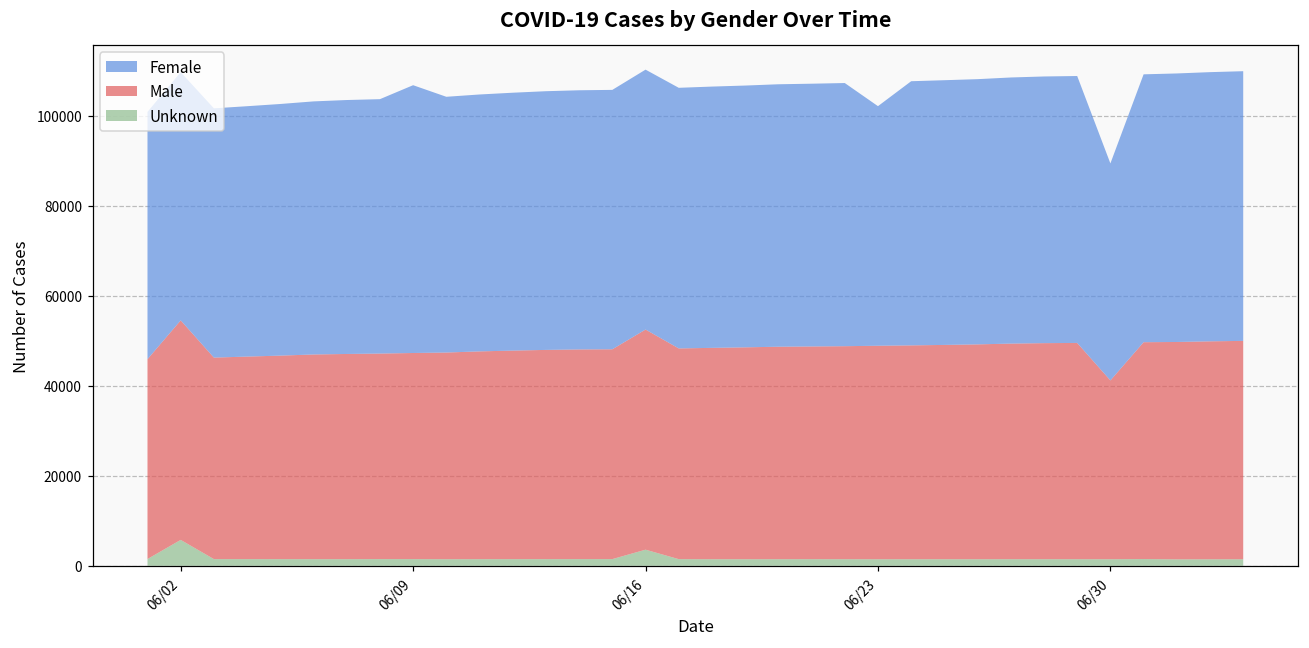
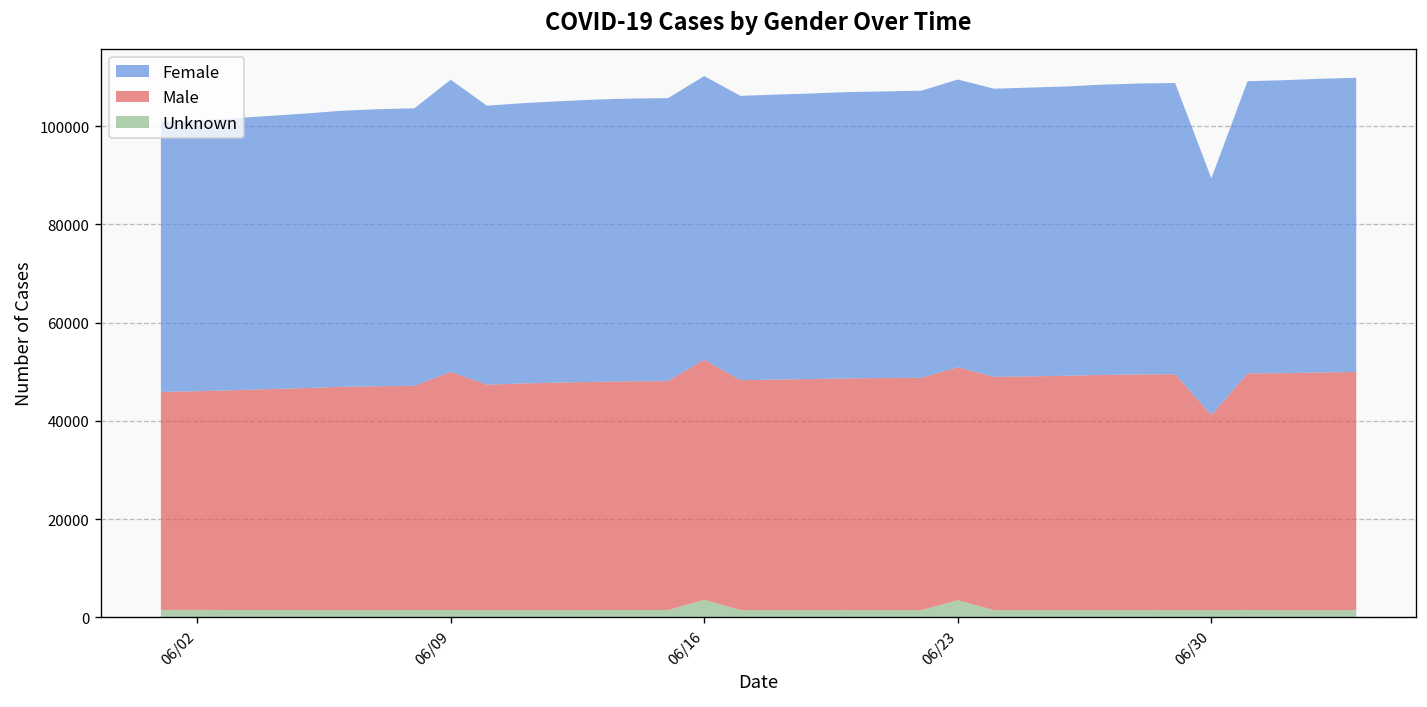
Unknown, 06/02: 6000 -> 2000
Male, 06/02: 49000 -> 45000
Male, 06/09: 46000 -> 48000
Unknown, 06/23: 1000 -> 4000
Female, 06/23: 53000 -> 59000
